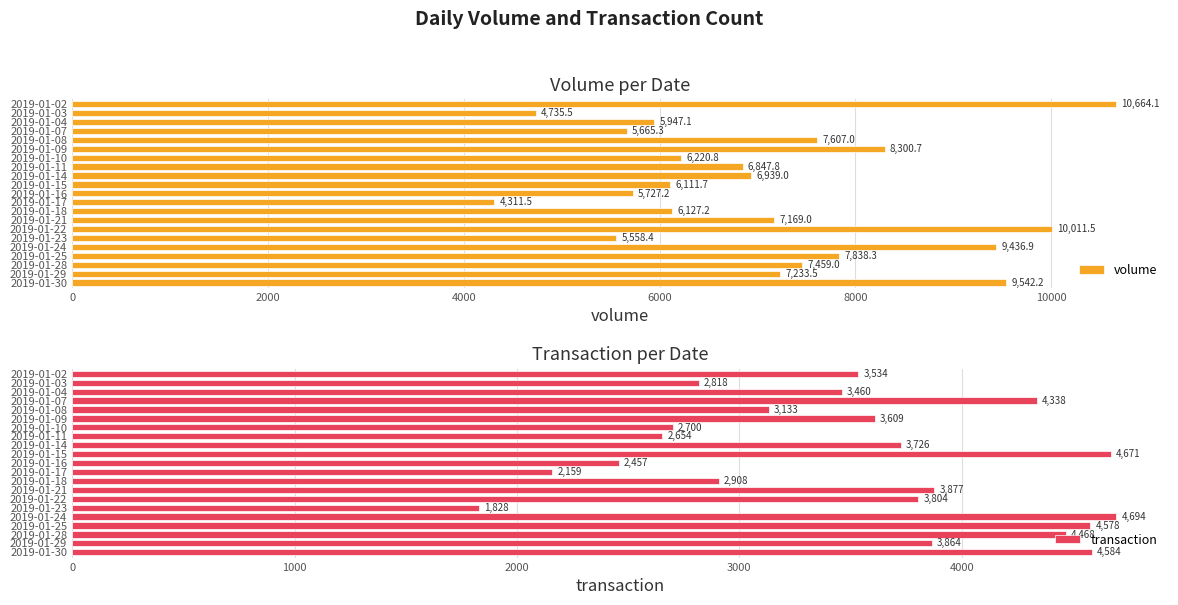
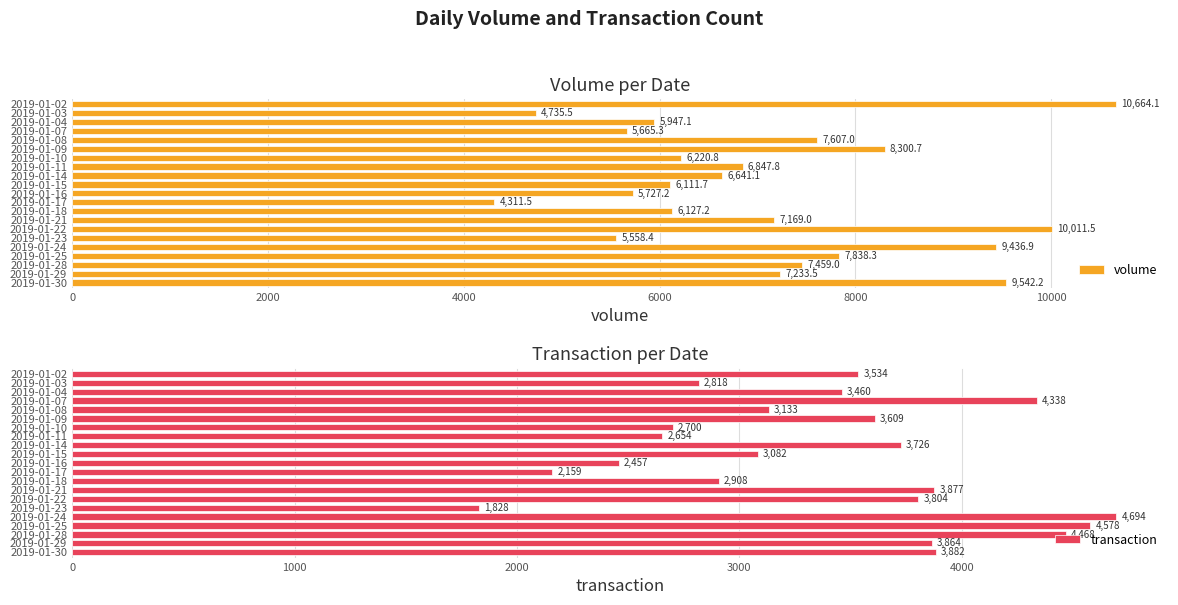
Volume per Date, 2019-01-14: 6,939.0 -> 6,641.1
Transaction per Date, 2019-01-15: 4,671 -> 3,082
Transaction per Date, 2019-01-30: 4,584 -> 3,882
